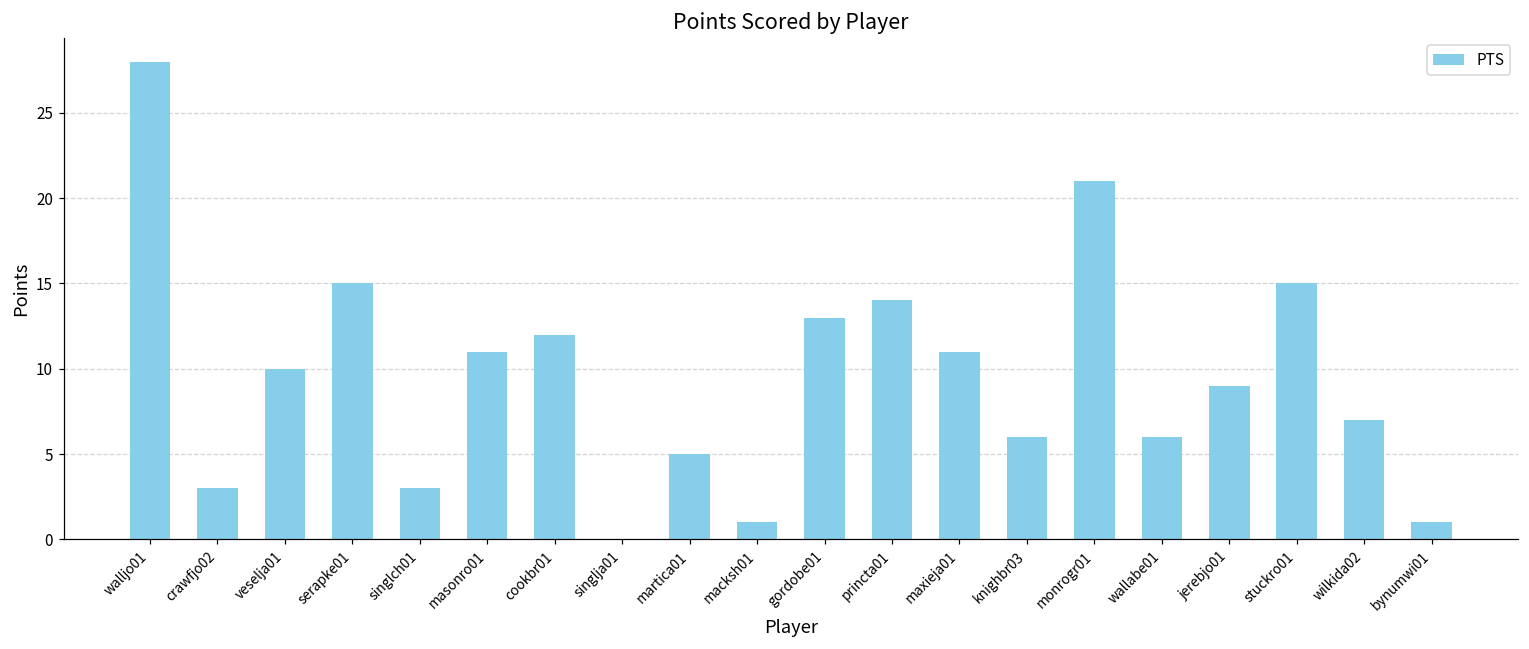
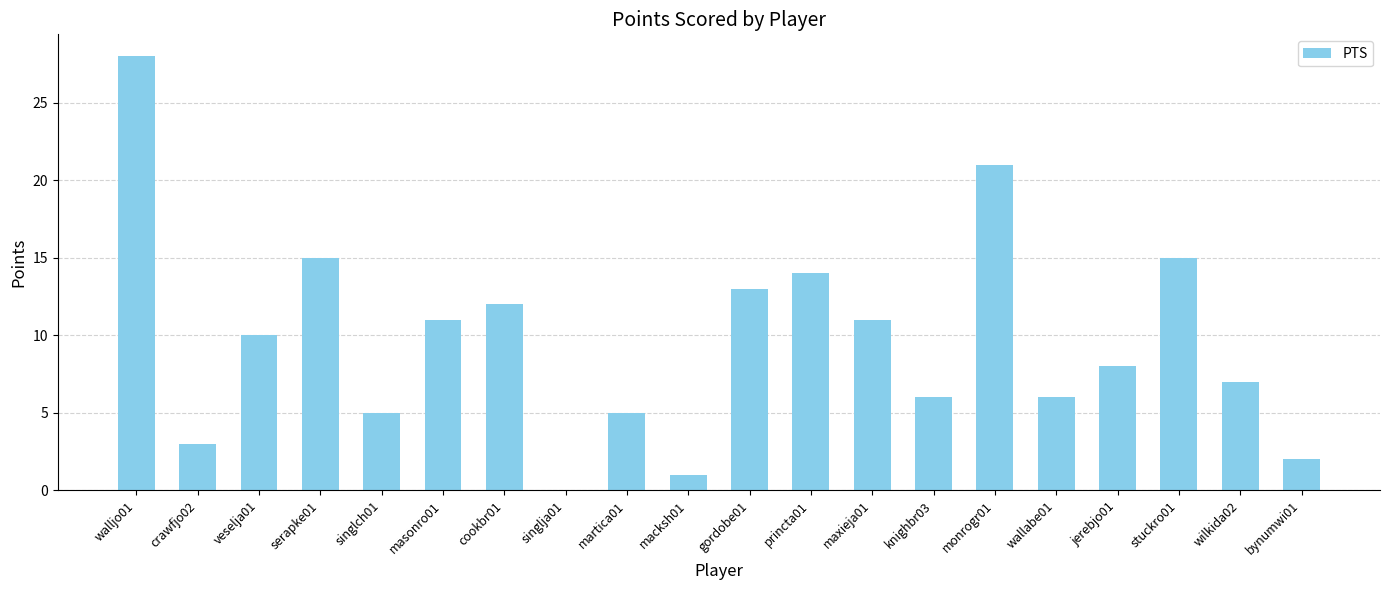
singlch01: 3 -> 5
jerebjo01: 9 -> 8
bynumwi01: 1 -> 2
